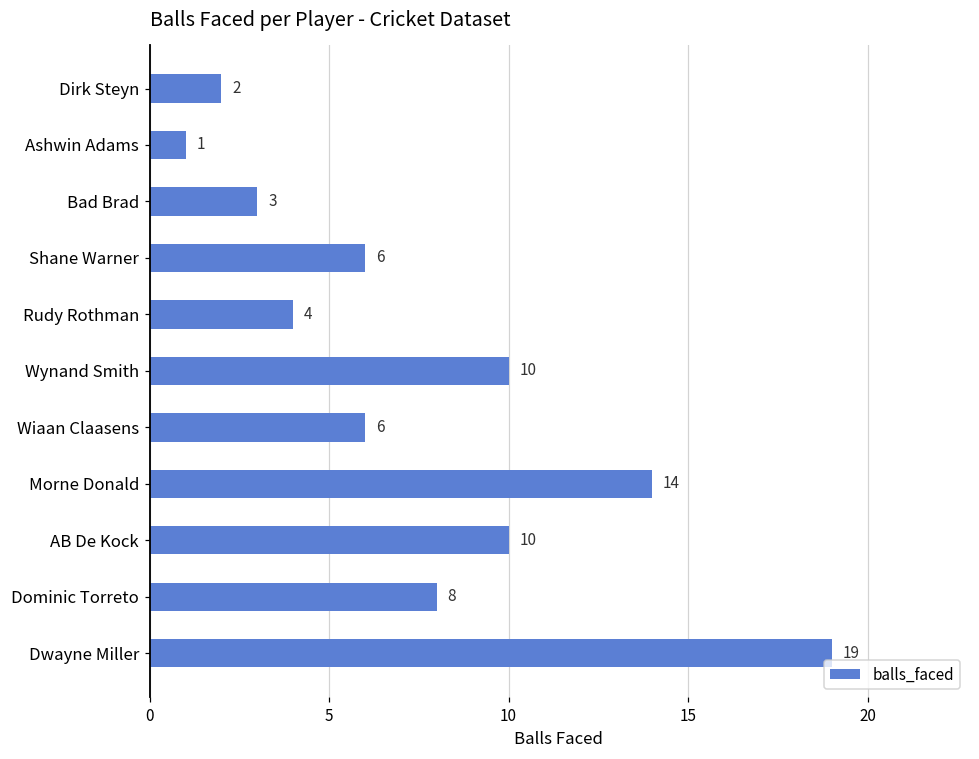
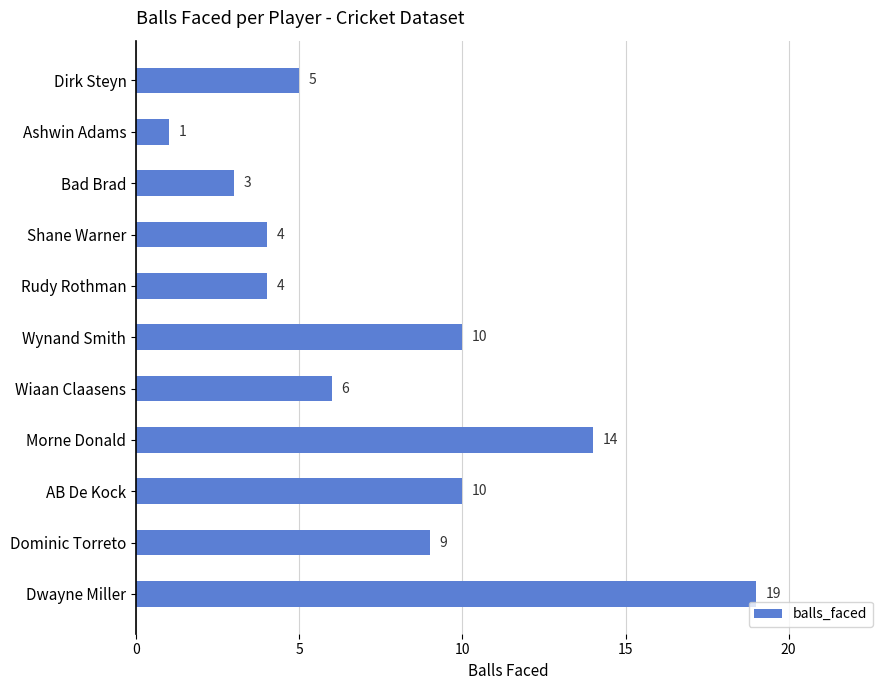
Dirk Steyn: 2 -> 5
Shane Warner: 6 -> 4
Dominic Torreto: 8 -> 9
